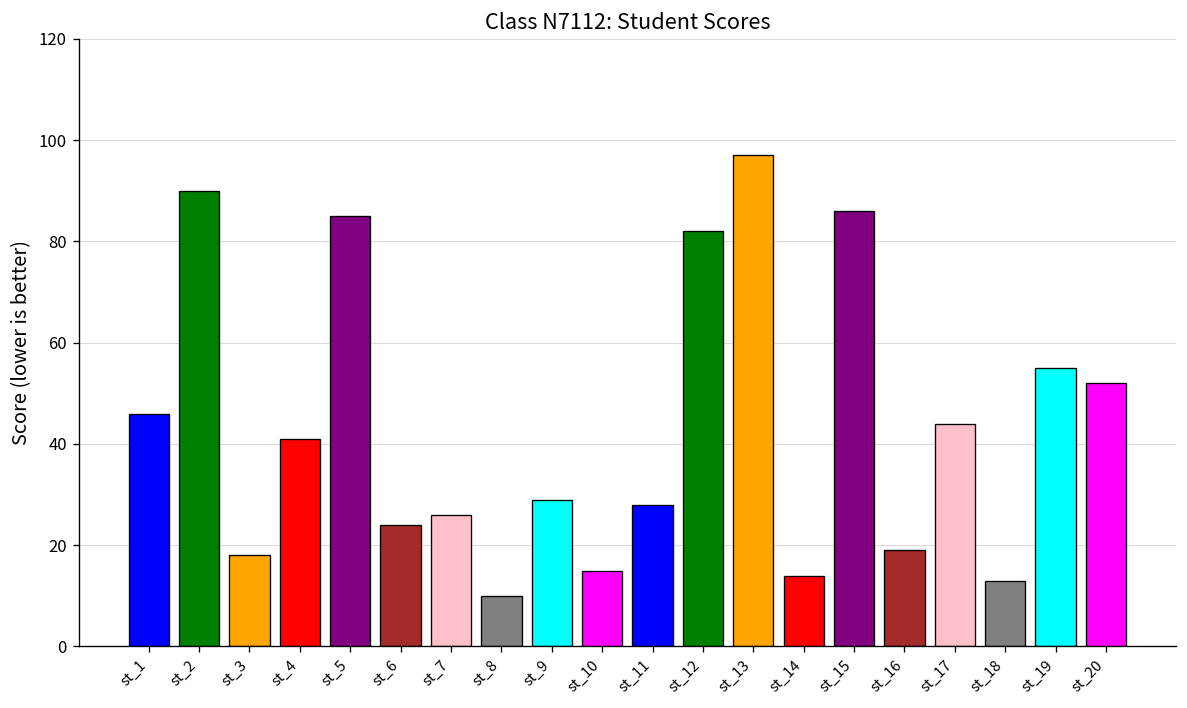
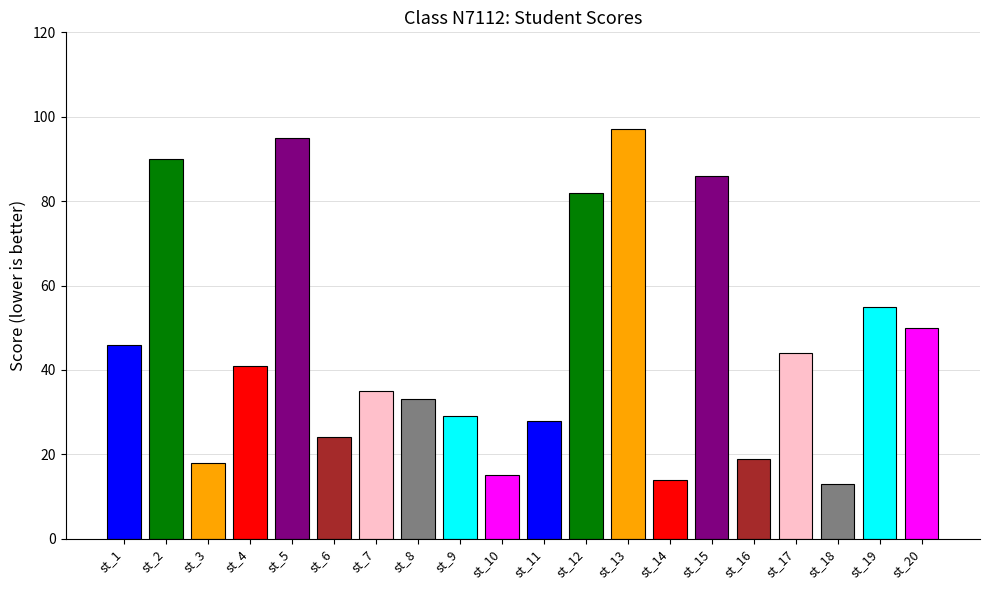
st_5: 85 -> 95
st_7: 26 -> 35
st_8: 10 -> 33
st_20: 52 -> 50
